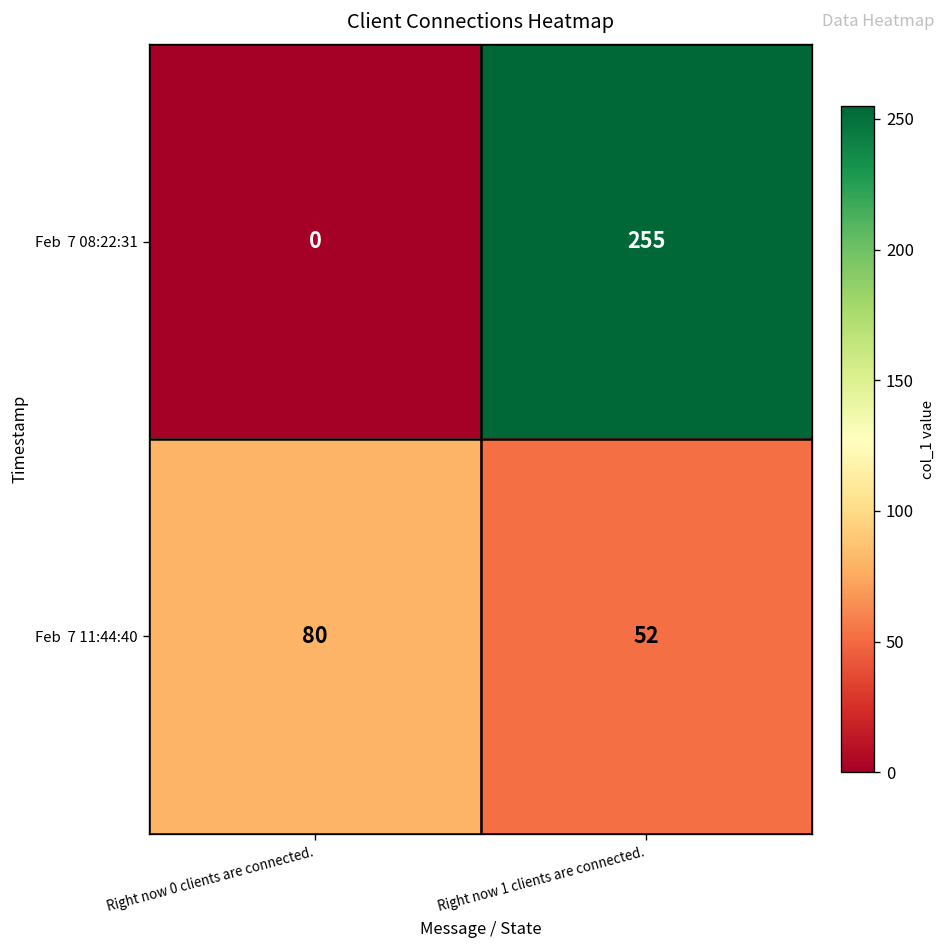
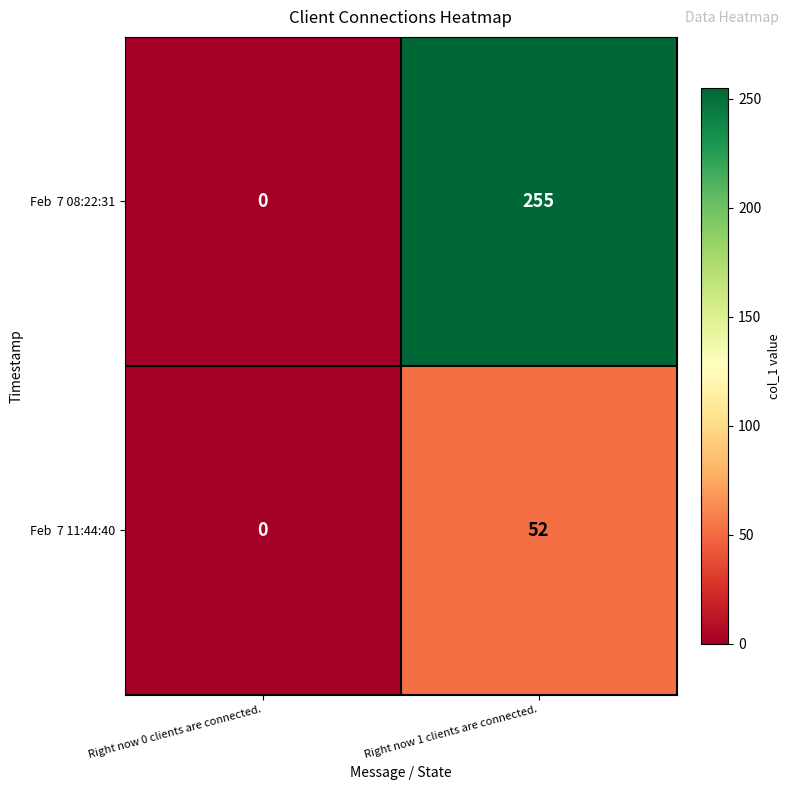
Feb 7 11:44:40, Right now 0 clients are connected.: 80 -> 0
